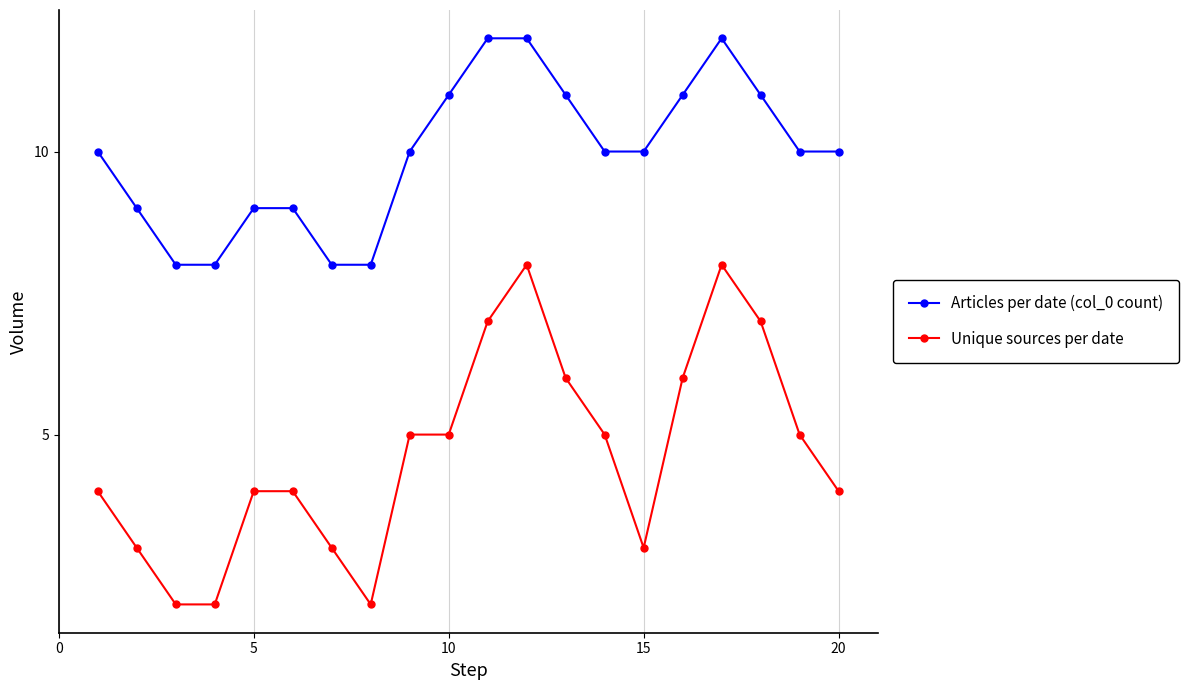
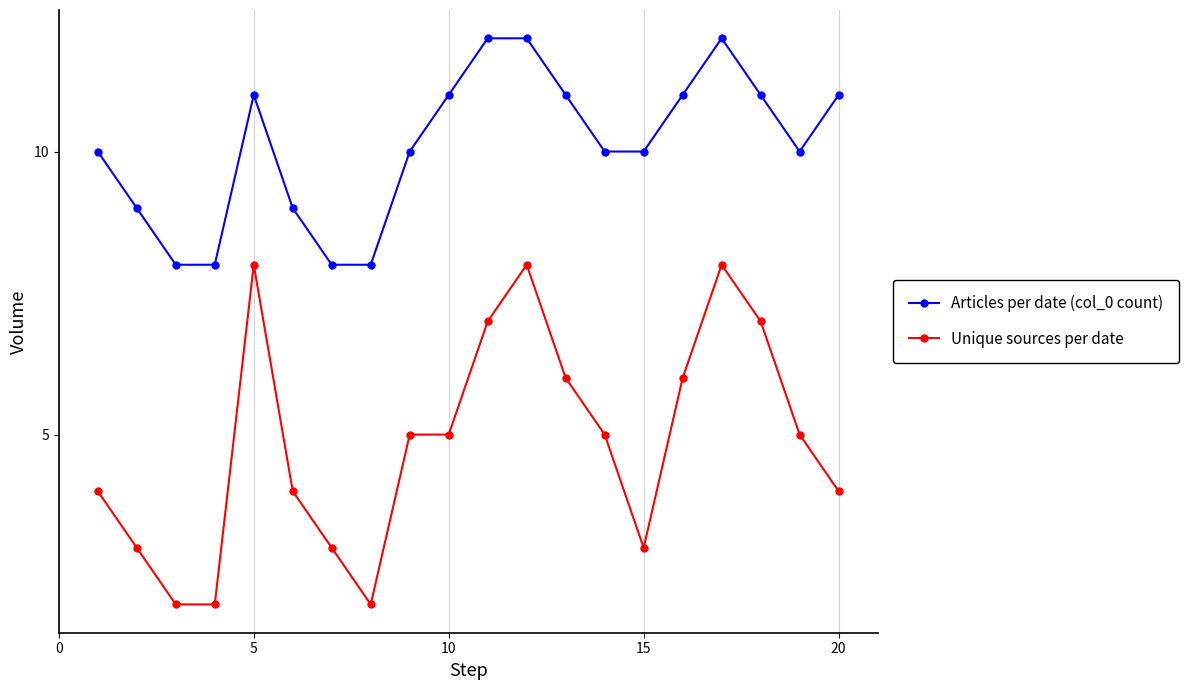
Articles per date (col_0 count), 5: 9 -> 11
Unique sources per date, 5: 4 -> 8
Articles per date (col_0 count), 20: 10 -> 11
